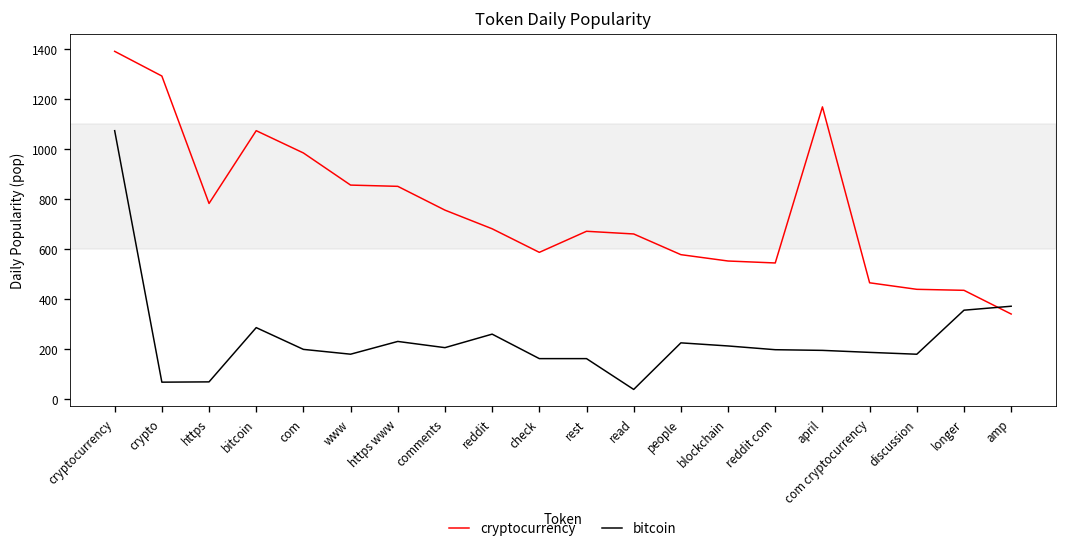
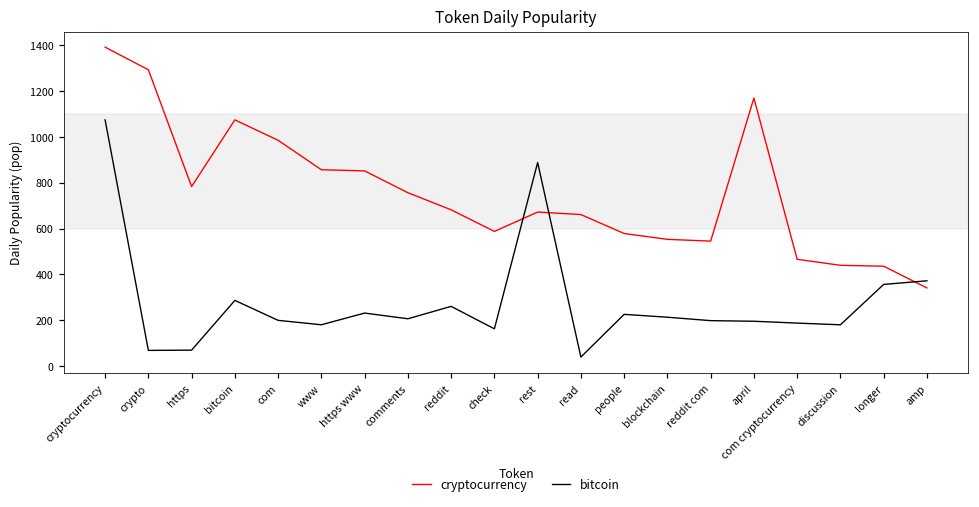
bitcoin, rest: 160 -> 890
